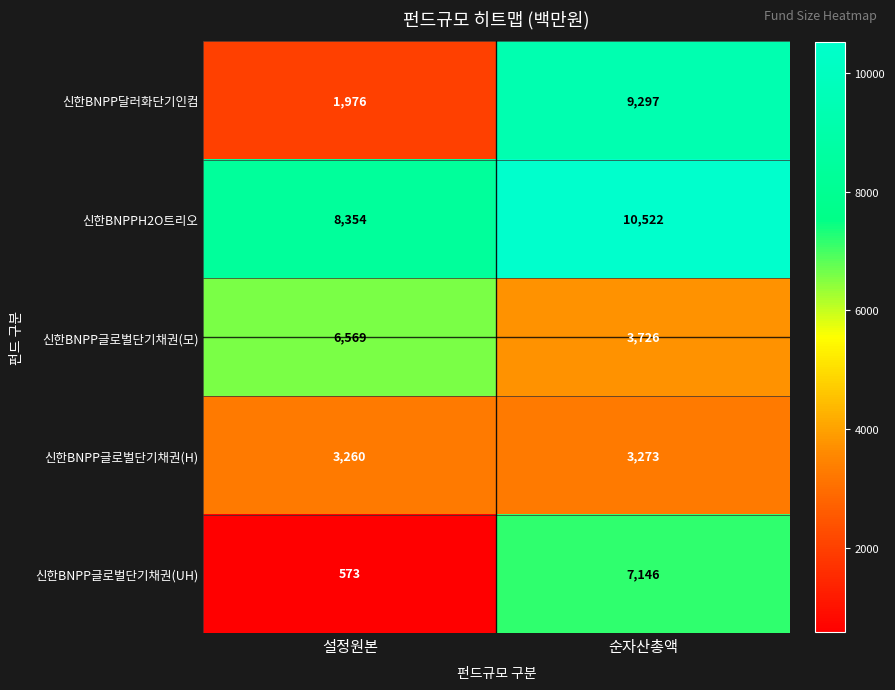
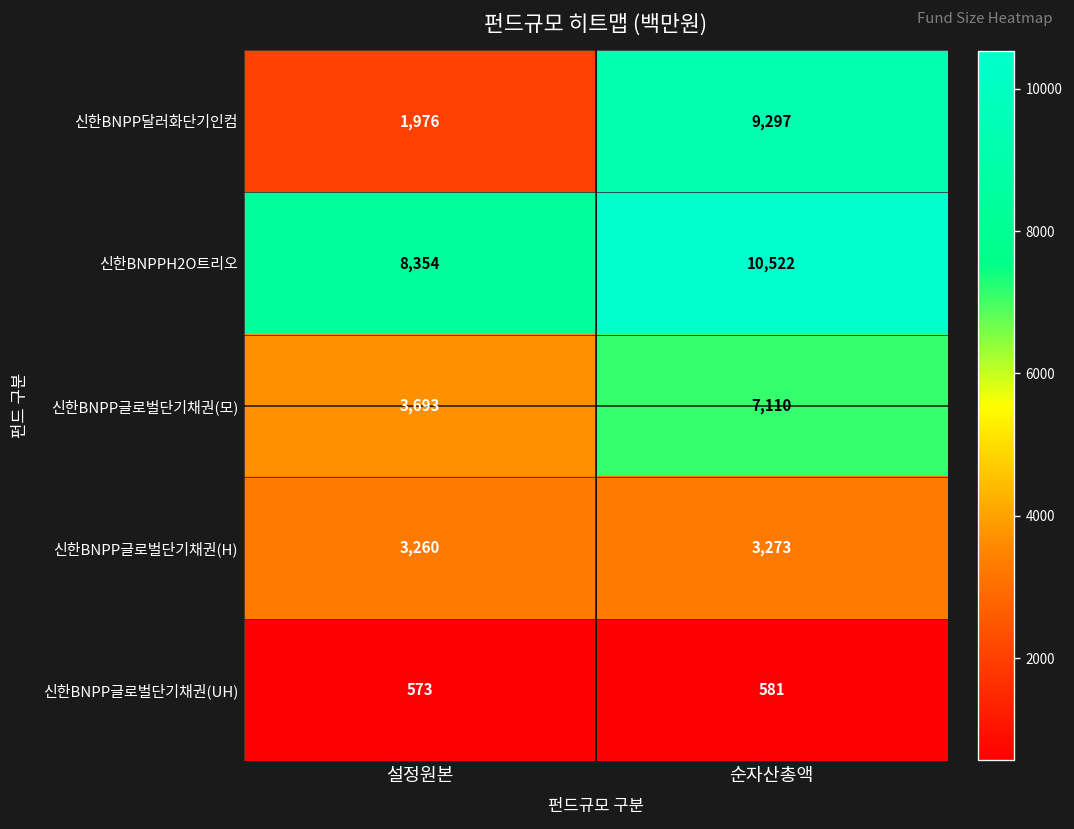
신한BNPP글로벌단기채권(모), 설정원본: 6,569 -> 3,693
신한BNPP글로벌단기채권(모), 순자산총액: 3,726 -> 7,110
신한BNPP글로벌단기채권(UH), 순자산총액: 7,146 -> 581
